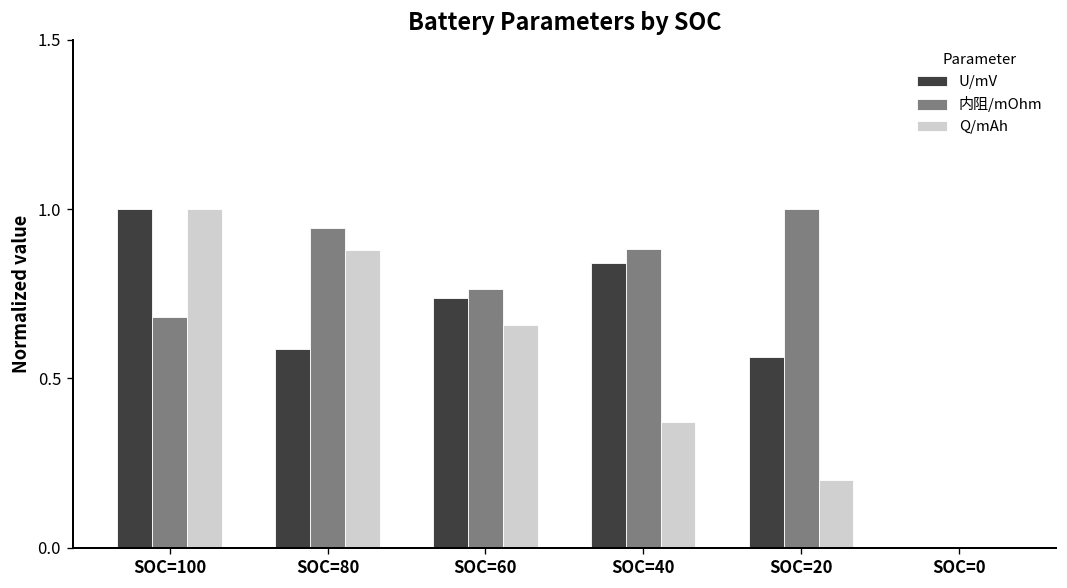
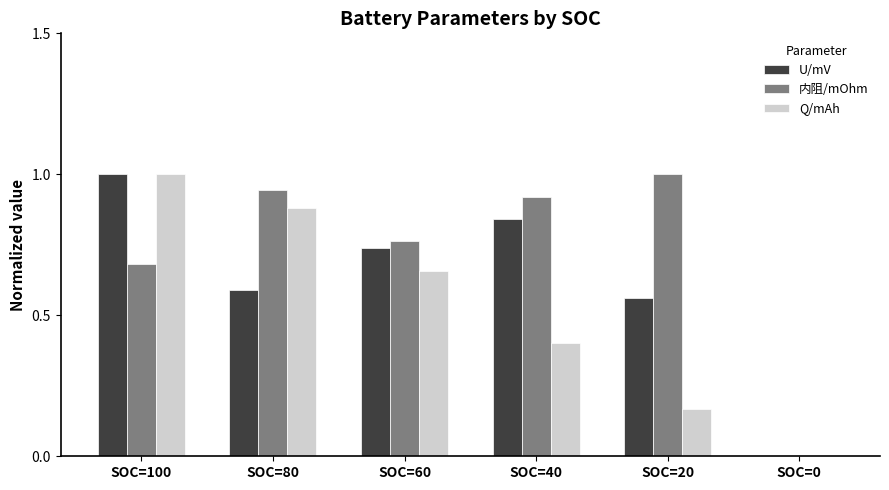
内阻/mOhm, SOC=40: 0.88 -> 0.92
Q/mAh, SOC=40: 0.37 -> 0.40
Q/mAh, SOC=20: 0.20 -> 0.17
